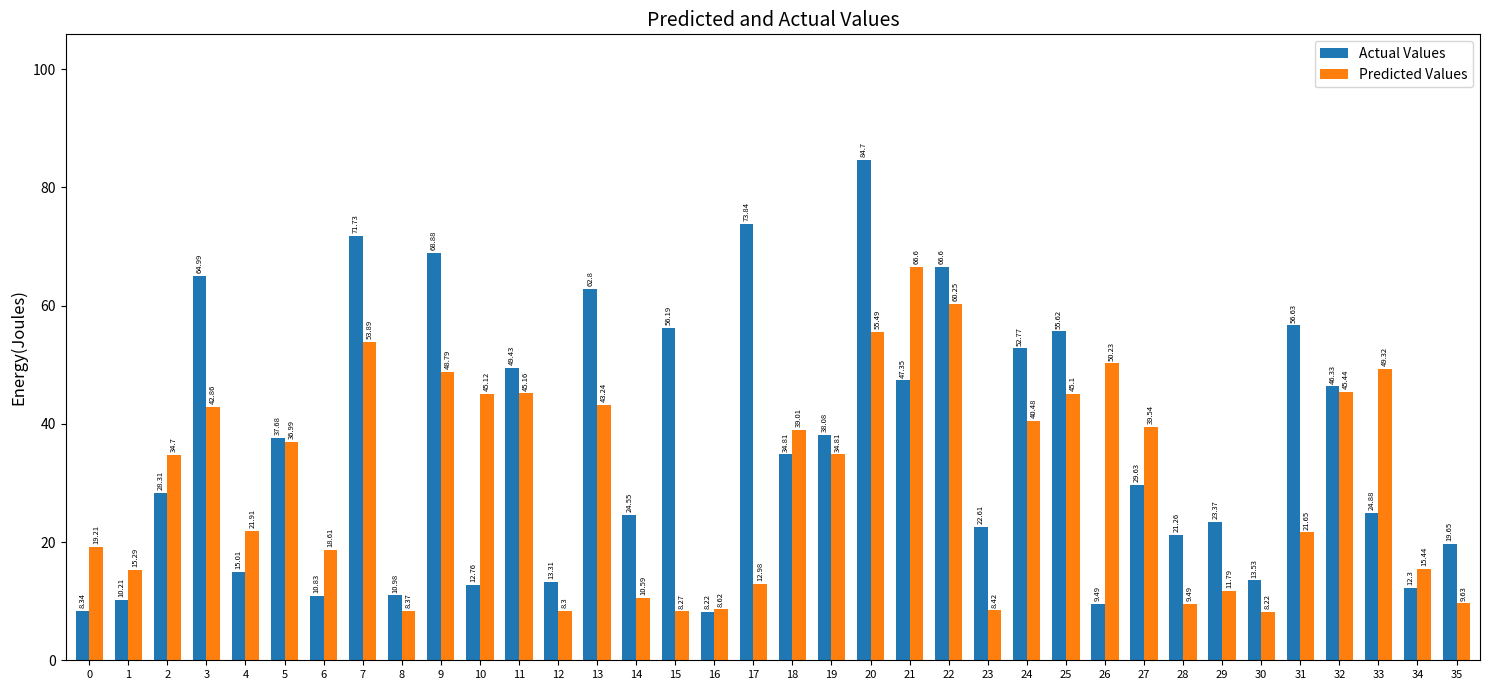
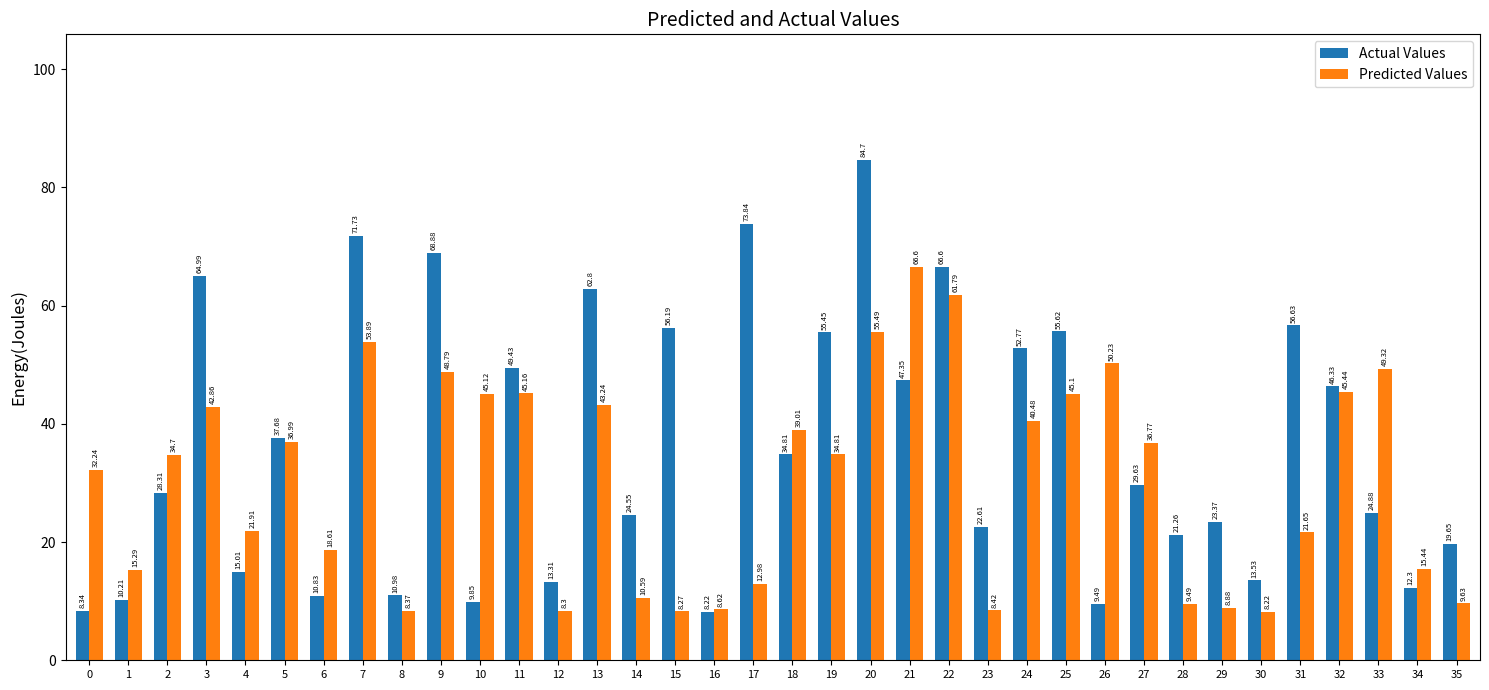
Predicted Values, 0: 19.21 -> 32.24
Actual Values, 10: 12.76 -> 9.85
Actual Values, 19: 38.08 -> 55.45
Predicted Values, 22: 60.25 -> 61.79
Predicted Values, 27: 39.54 -> 36.77
Predicted Values, 29: 11.79 -> 8.88
